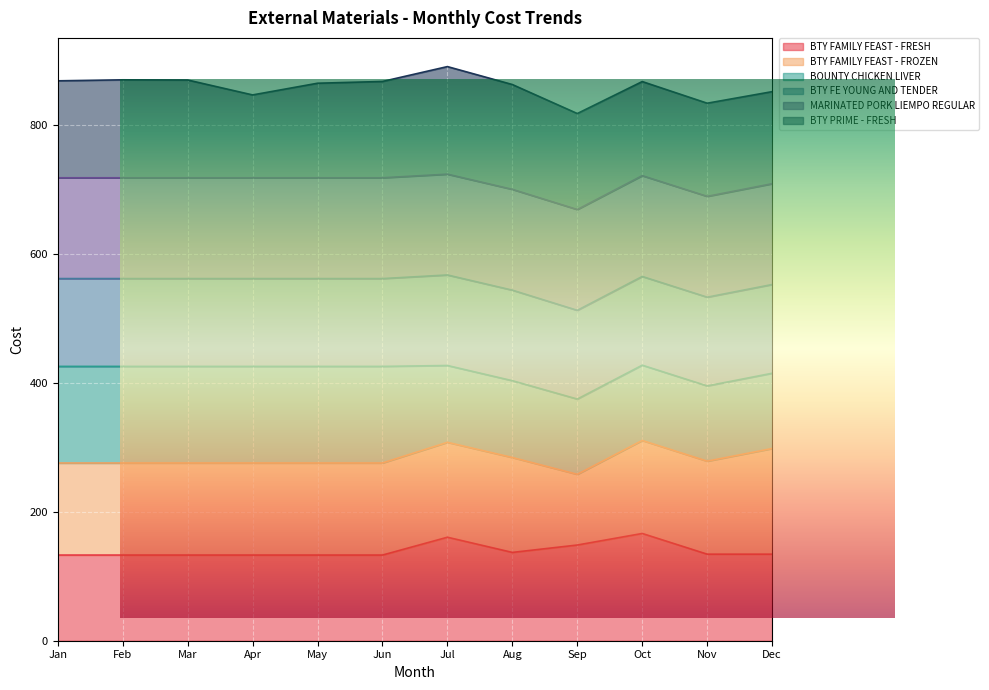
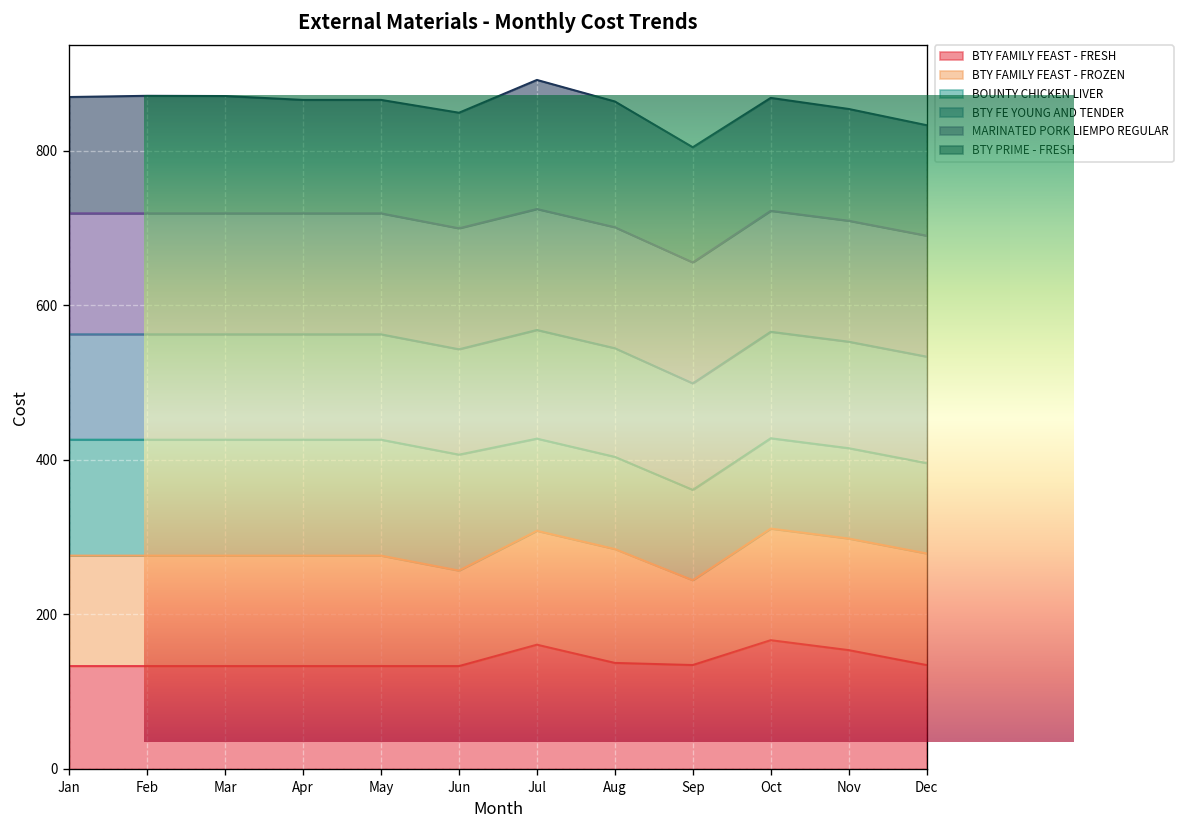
External Materials - Monthly Cost Trends, BTY PRIME - FRESH, Apr: 130 -> 150
External Materials - Monthly Cost Trends, BTY FAMILY FEAST - FROZEN, Jun: 140 -> 120
External Materials - Monthly Cost Trends, BTY FAMILY FEAST - FRESH, Sep: 150 -> 130
External Materials - Monthly Cost Trends, BTY FAMILY FEAST - FRESH, Nov: 130 -> 150
External Materials - Monthly Cost Trends, BTY FAMILY FEAST - FROZEN, Dec: 160 -> 140
